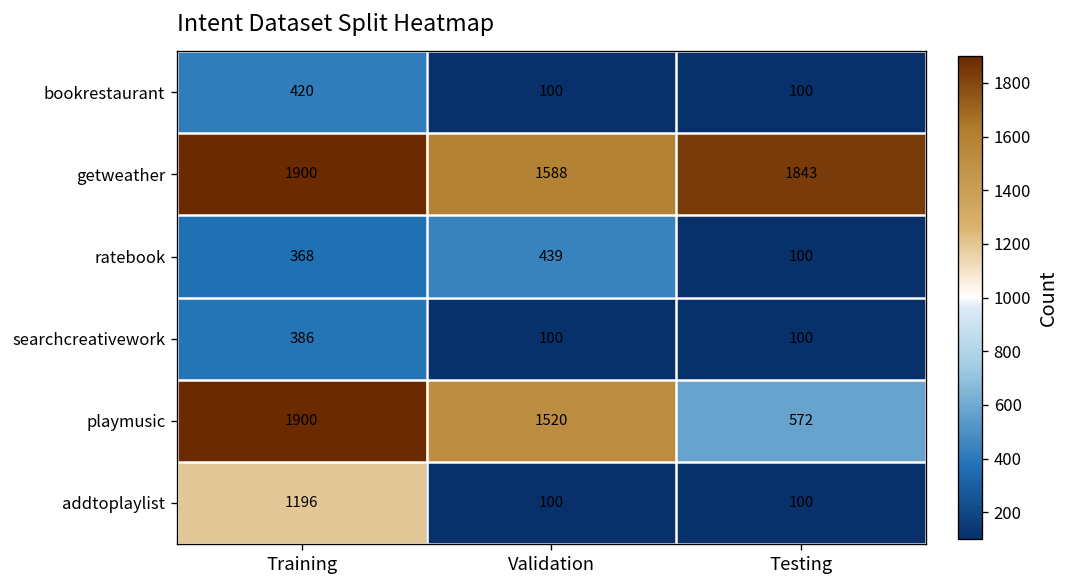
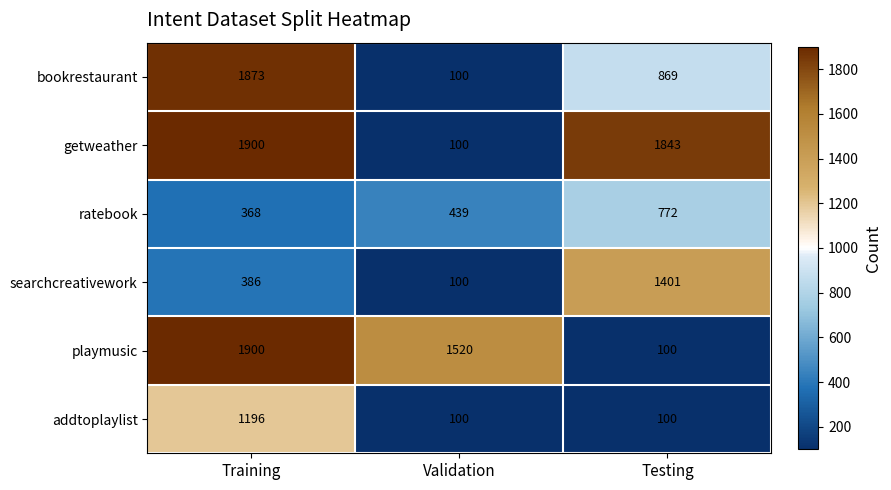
bookrestaurant, Training: 420 -> 1873
bookrestaurant, Testing: 100 -> 869
getweather, Validation: 1588 -> 100
ratebook, Testing: 100 -> 772
searchcreativework, Testing: 100 -> 1401
playmusic, Testing: 572 -> 100
